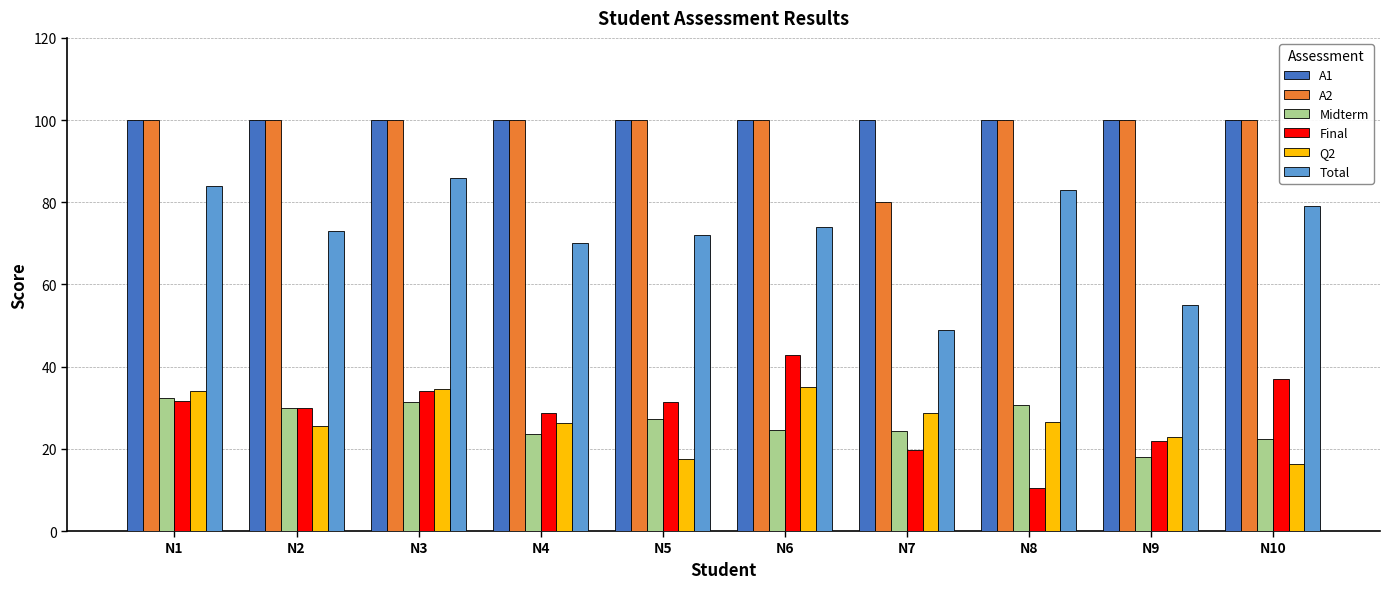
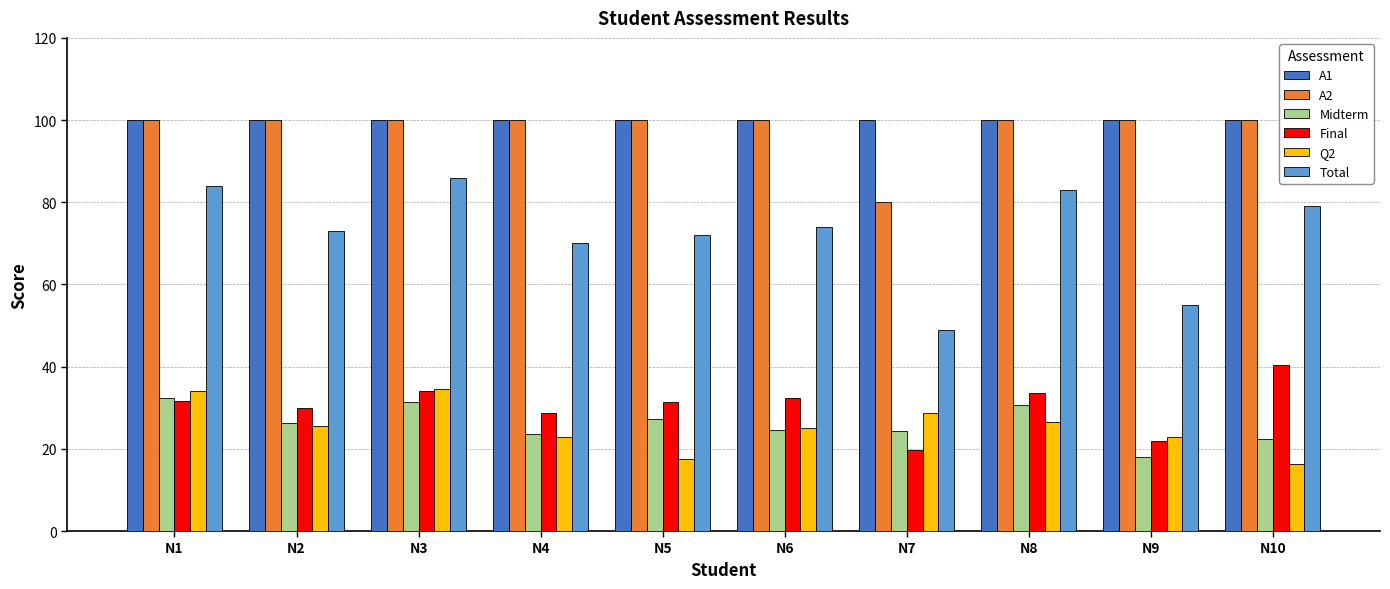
Midterm, N2: 30 -> 26
Q2, N4: 26 -> 23
Final, N6: 43 -> 32
Q2, N6: 35 -> 25
Final, N8: 10 -> 34
Final, N10: 37 -> 41
